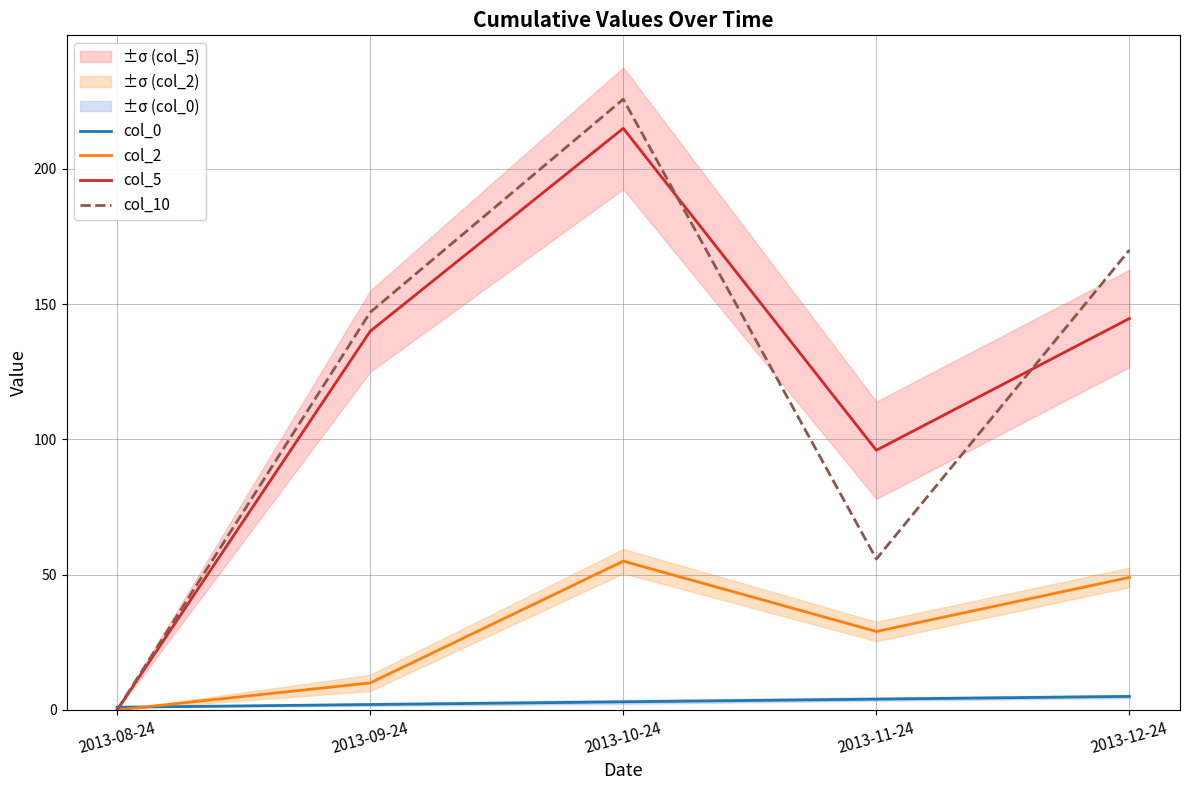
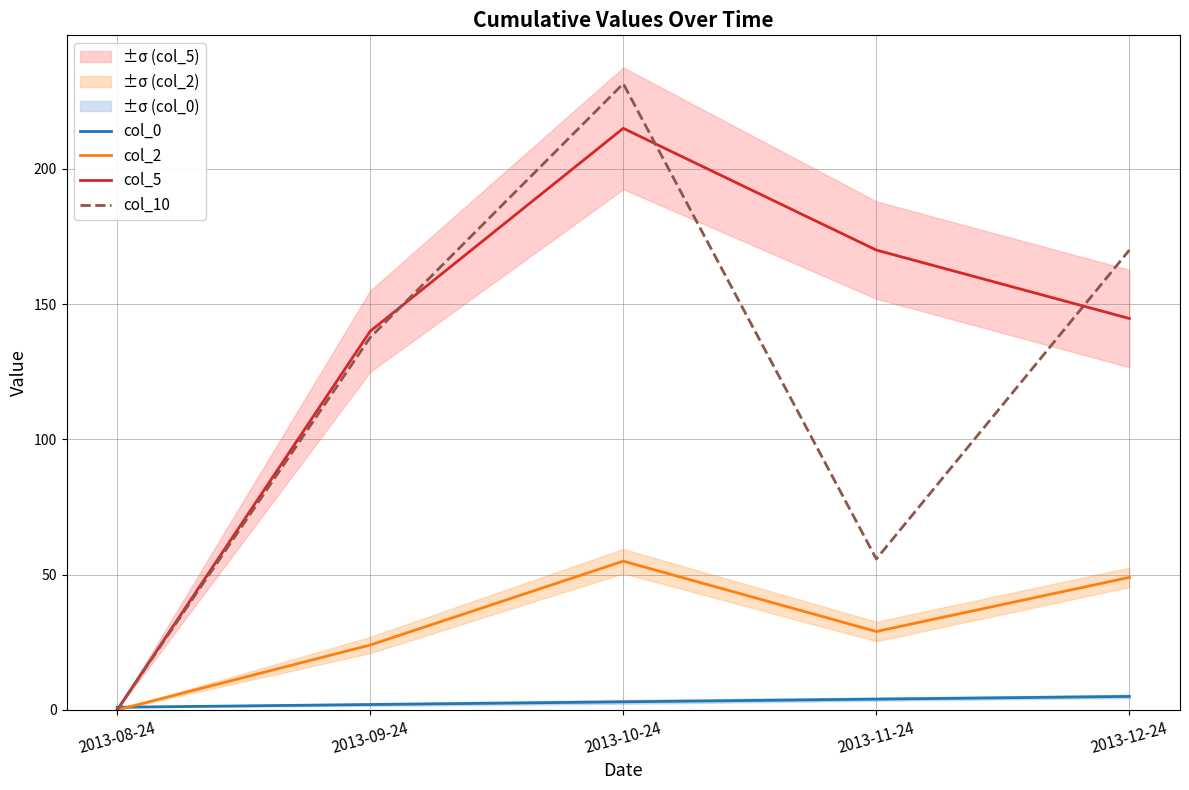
col_2, 2013-09-24: 10 -> 24
col_10, 2013-09-24: 147 -> 138
col_10, 2013-10-24: 226 -> 232
col_5, 2013-11-24: 96 -> 170
